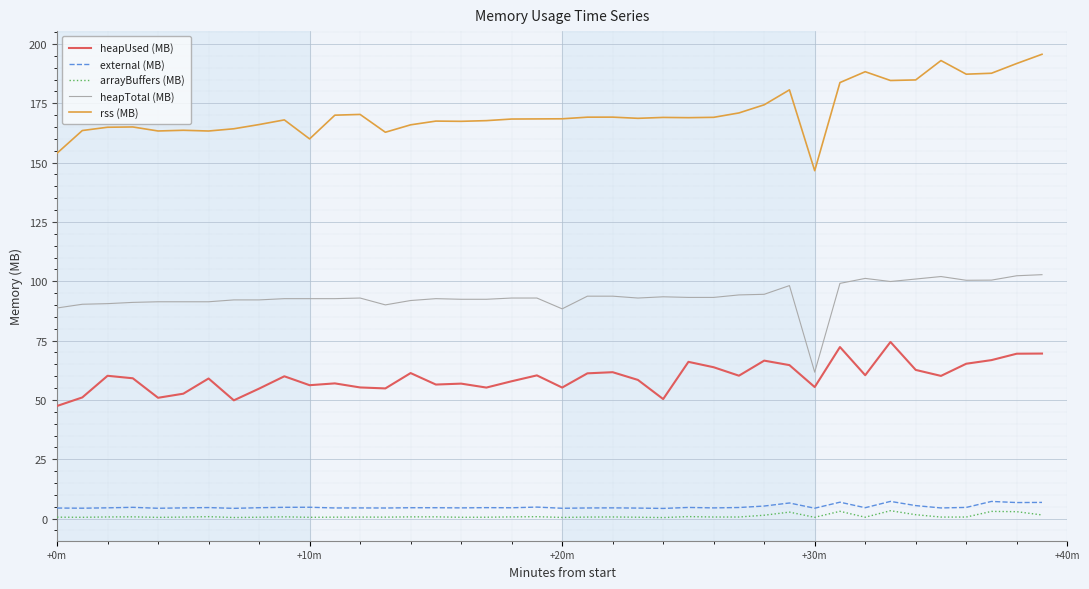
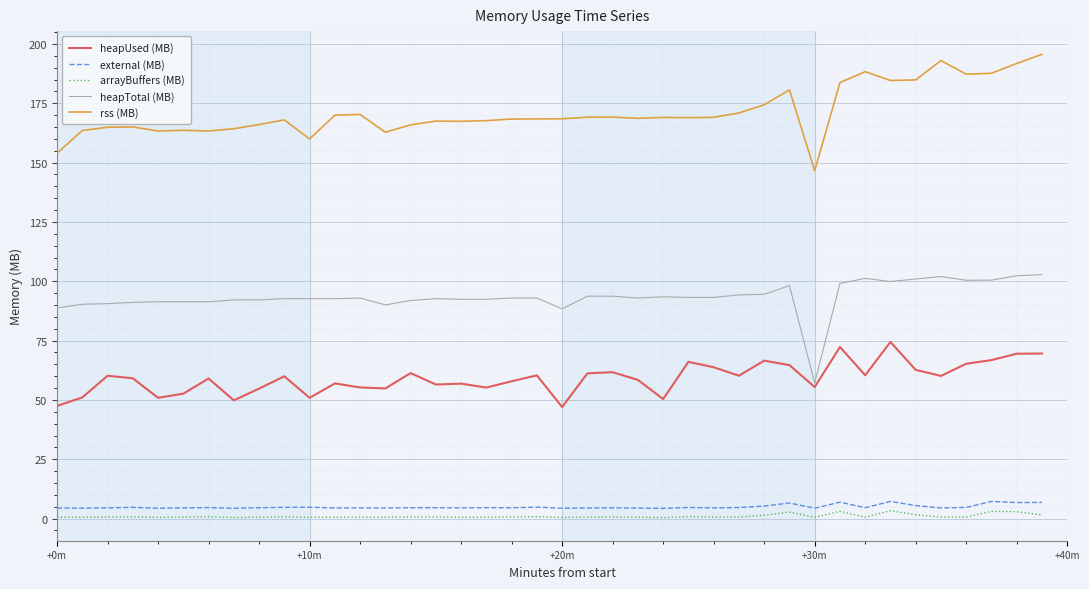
heapUsed (MB), +10m: 56 -> 51
heapUsed (MB), +20m: 55 -> 47
heapTotal (MB), +30m: 62 -> 57
